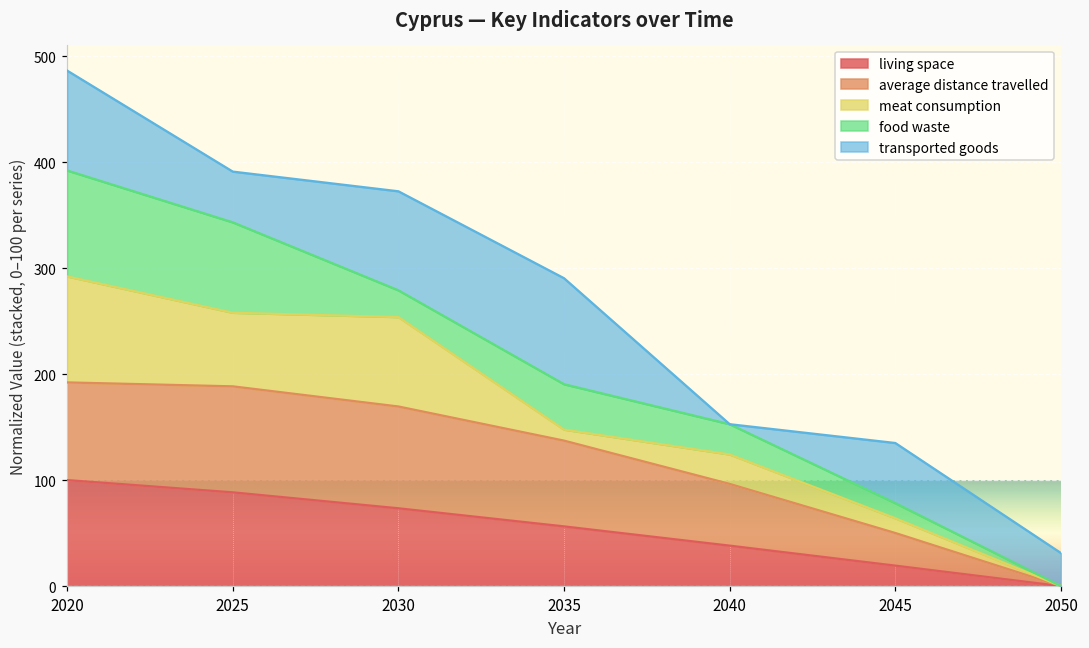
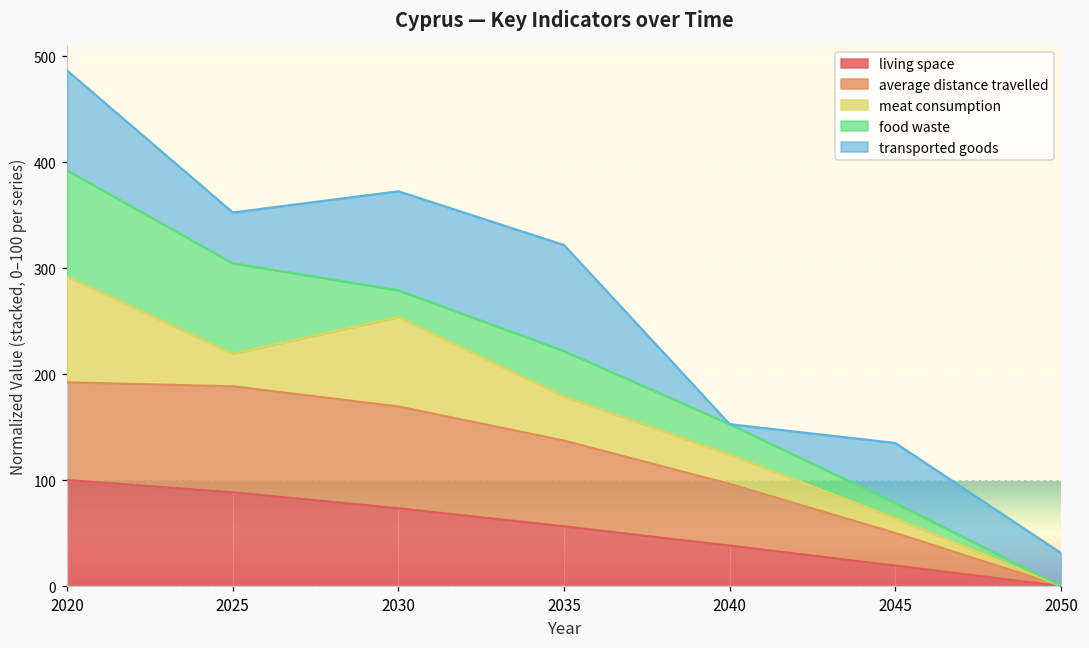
meat consumption, 2025: 70 -> 30
meat consumption, 2035: 10 -> 40
